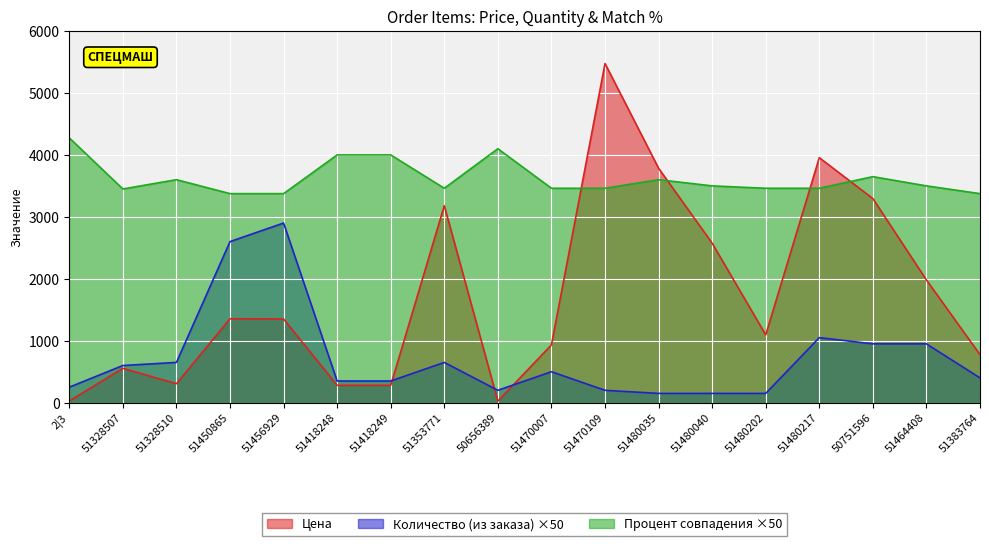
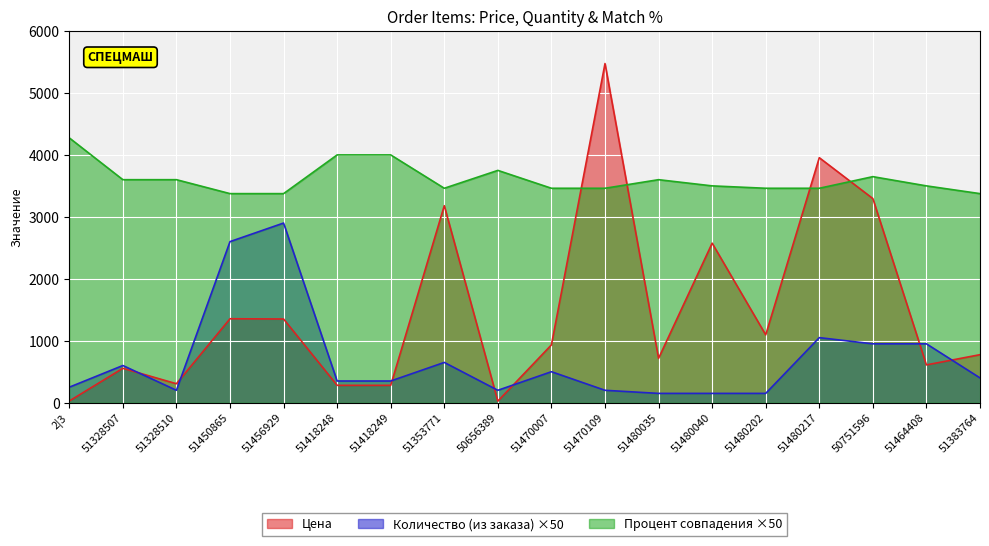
Процент совпадения ×50, 51328507: 3500 -> 3600
Количество (из заказа) ×50, 51328510: 700 -> 200
Процент совпадения ×50, 50656389: 4100 -> 3800
Цена, 51480035: 3800 -> 700
Цена, 51464408: 2000 -> 600
